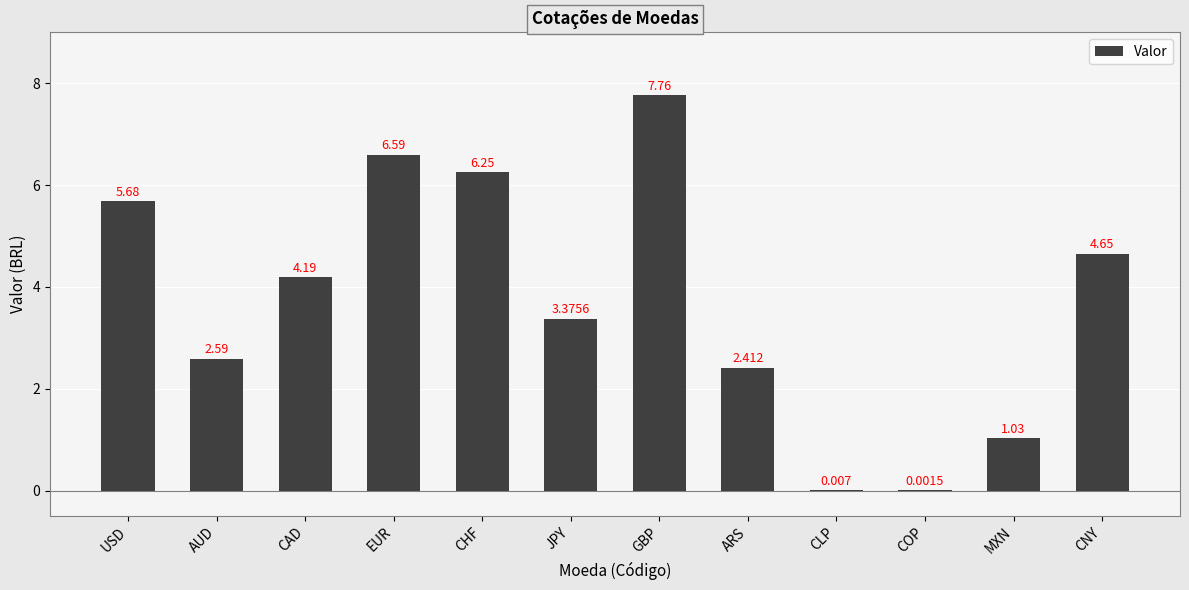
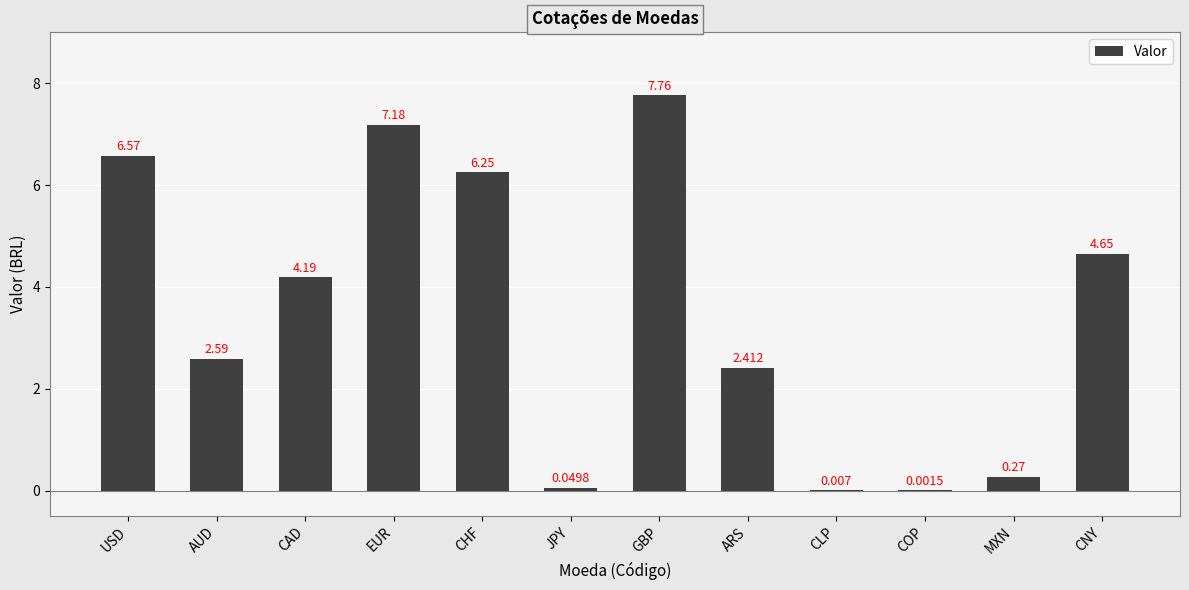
USD: 5.68 -> 6.57
EUR: 6.59 -> 7.18
JPY: 3.3756 -> 0.0498
MXN: 1.03 -> 0.27
